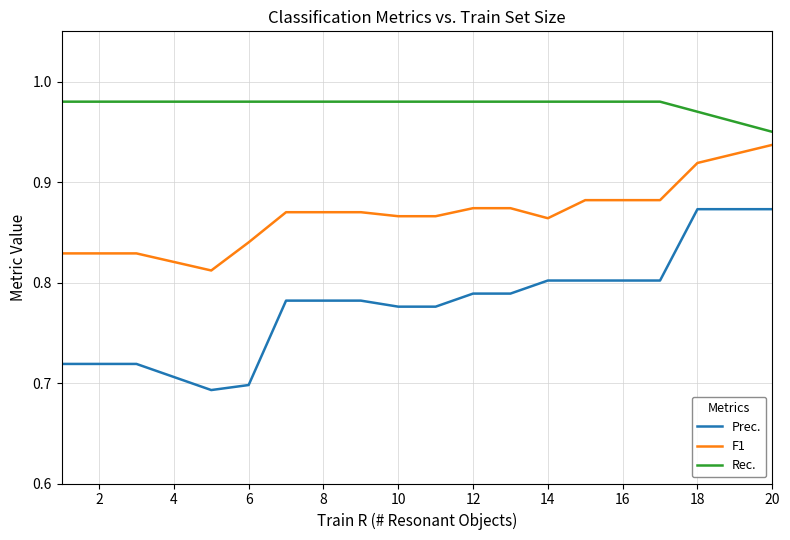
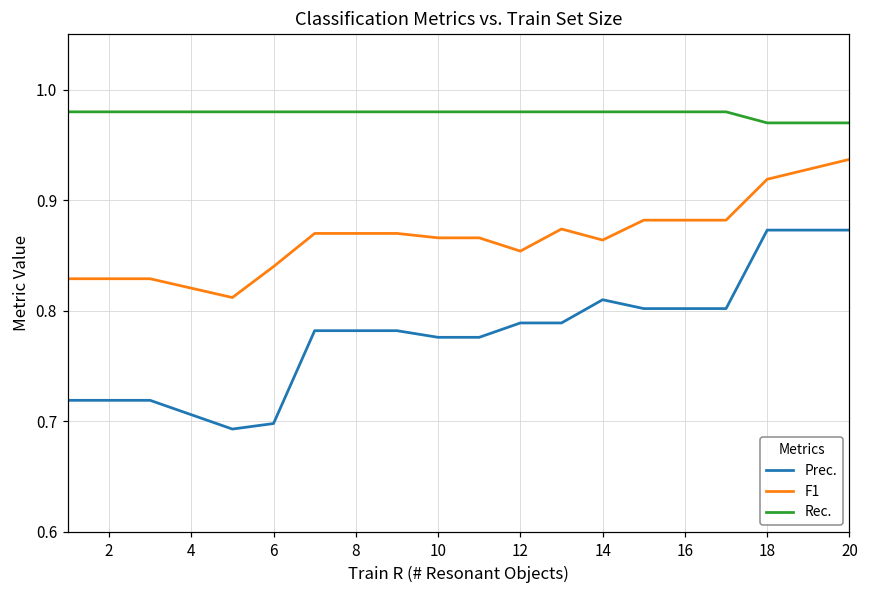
F1, 12: 0.874 -> 0.854
Prec., 14: 0.802 -> 0.810
Rec., 20: 0.95 -> 0.97
